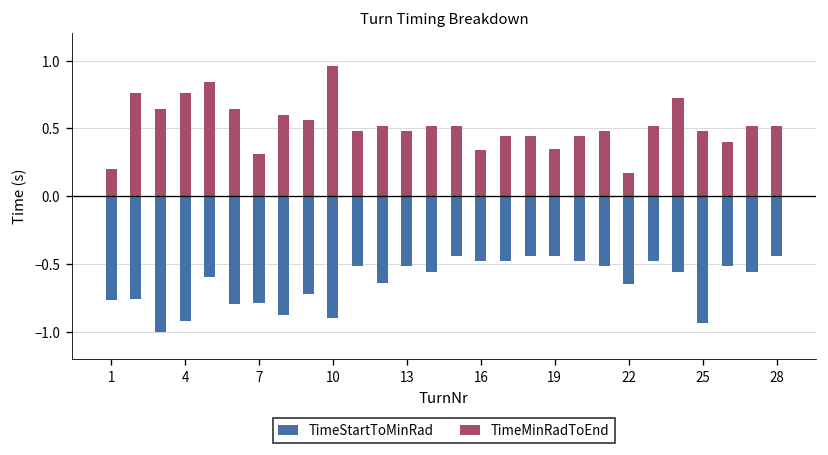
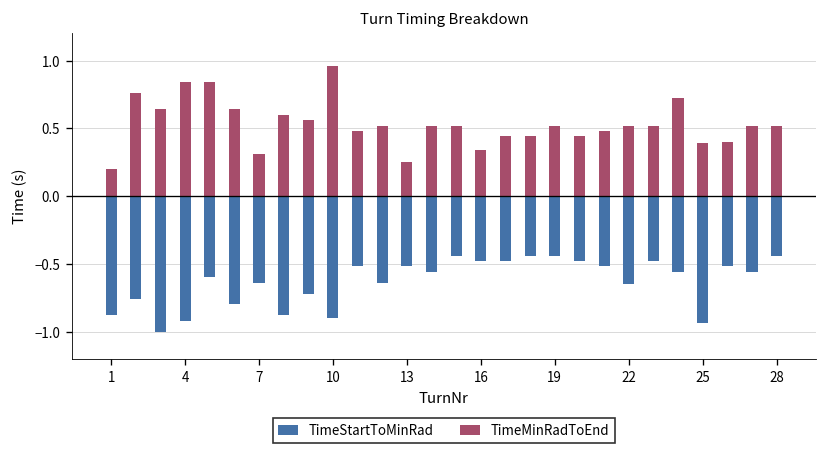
TimeStartToMinRad, 1: -0.77 -> -0.88
TimeMinRadToEnd, 4: 0.76 -> 0.84
TimeStartToMinRad, 7: -0.79 -> -0.64
TimeMinRadToEnd, 13: 0.48 -> 0.25
TimeMinRadToEnd, 19: 0.35 -> 0.52
TimeMinRadToEnd, 22: 0.17 -> 0.52
TimeMinRadToEnd, 25: 0.48 -> 0.39
